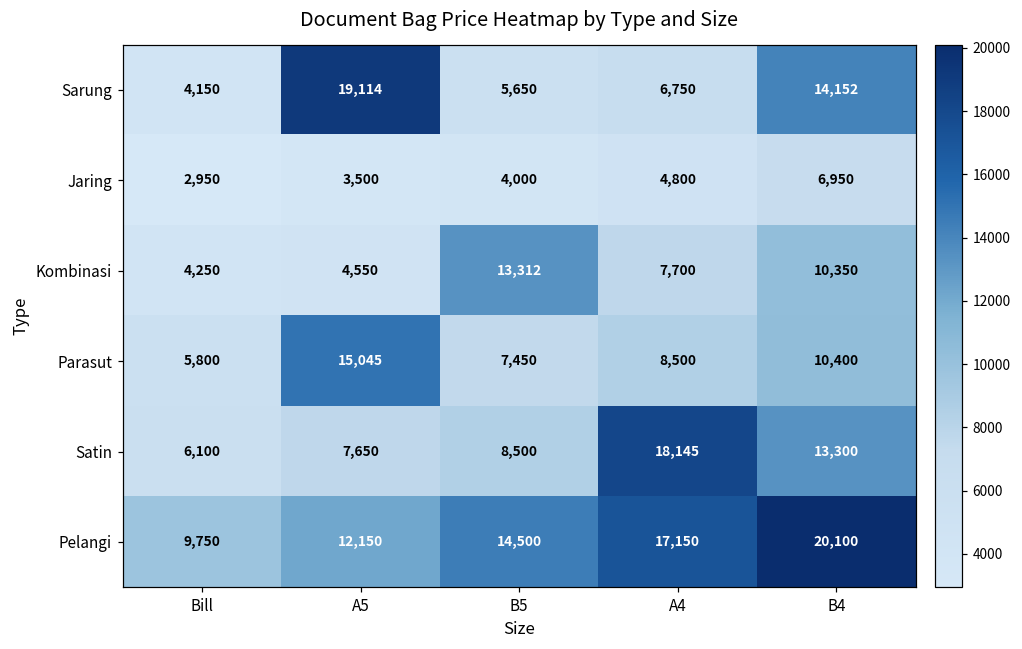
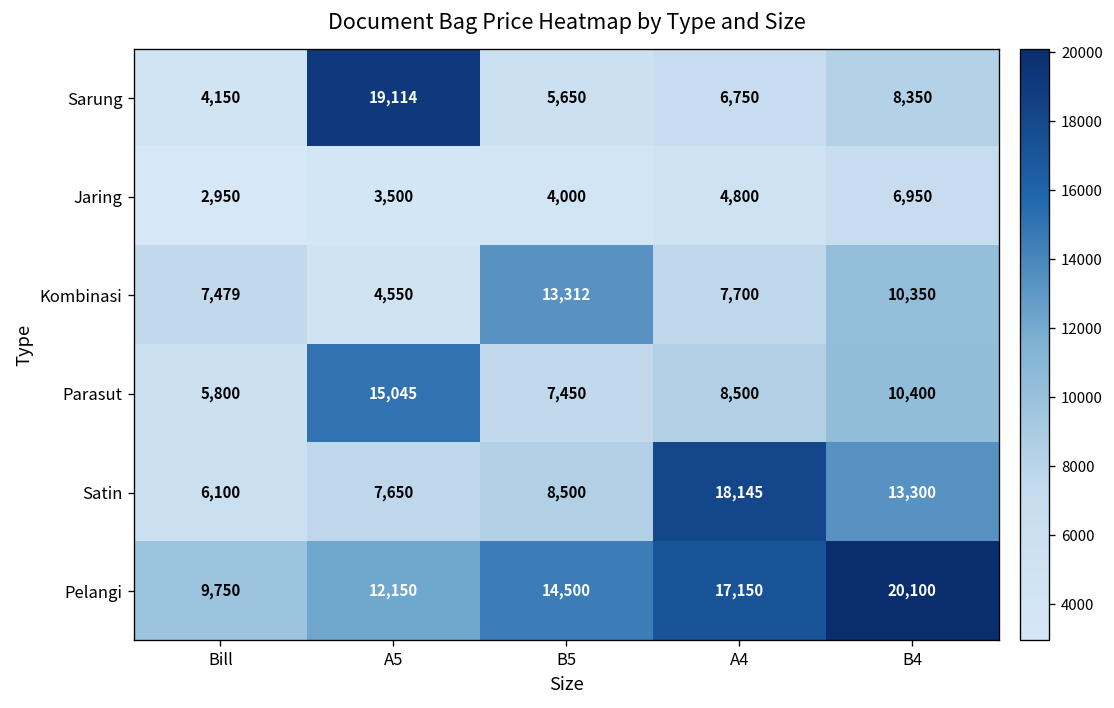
Sarung, B4: 14,152 -> 8,350
Kombinasi, Bill: 4,250 -> 7,479
